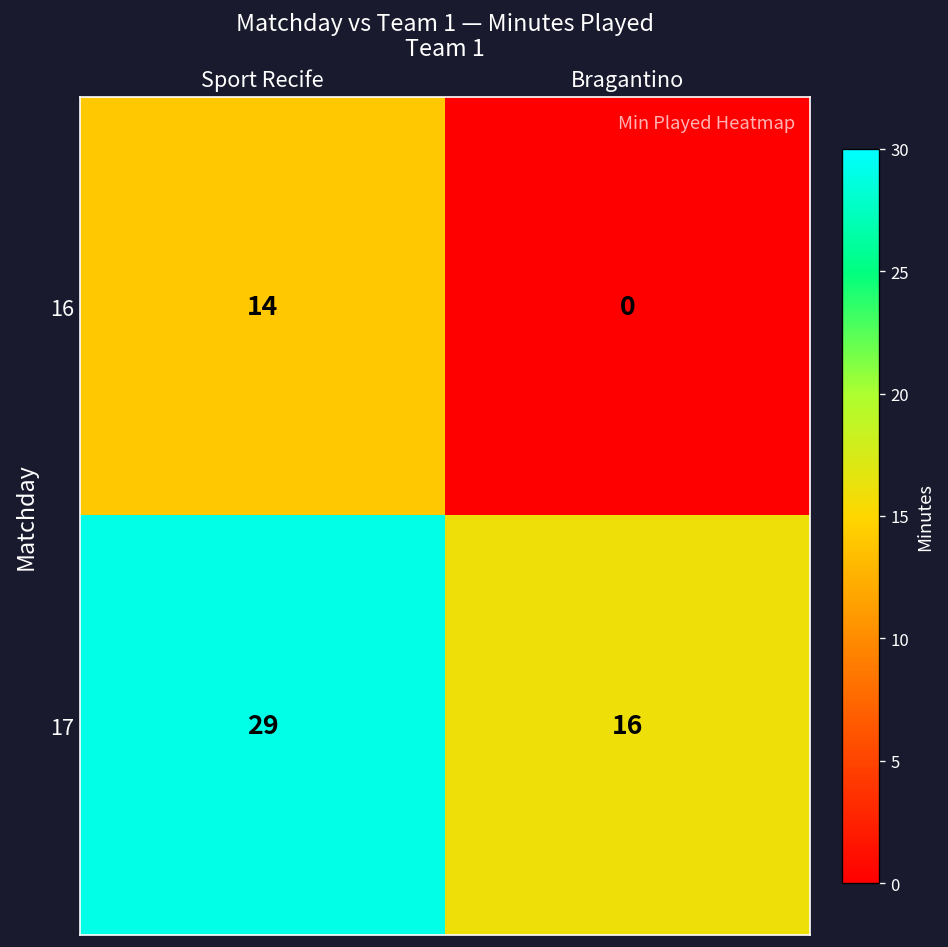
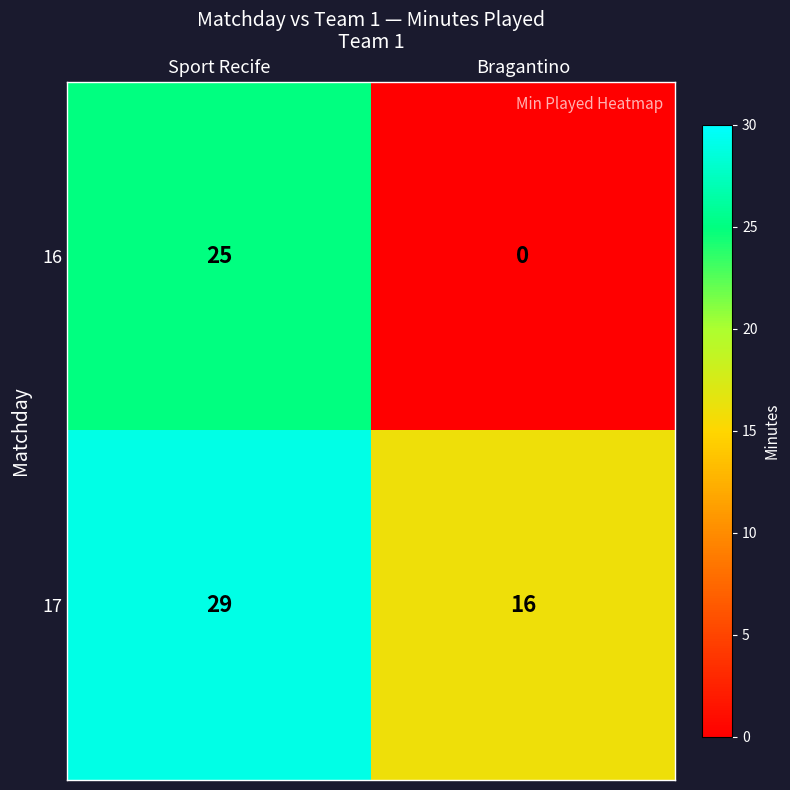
16, Sport Recife: 14 -> 25
